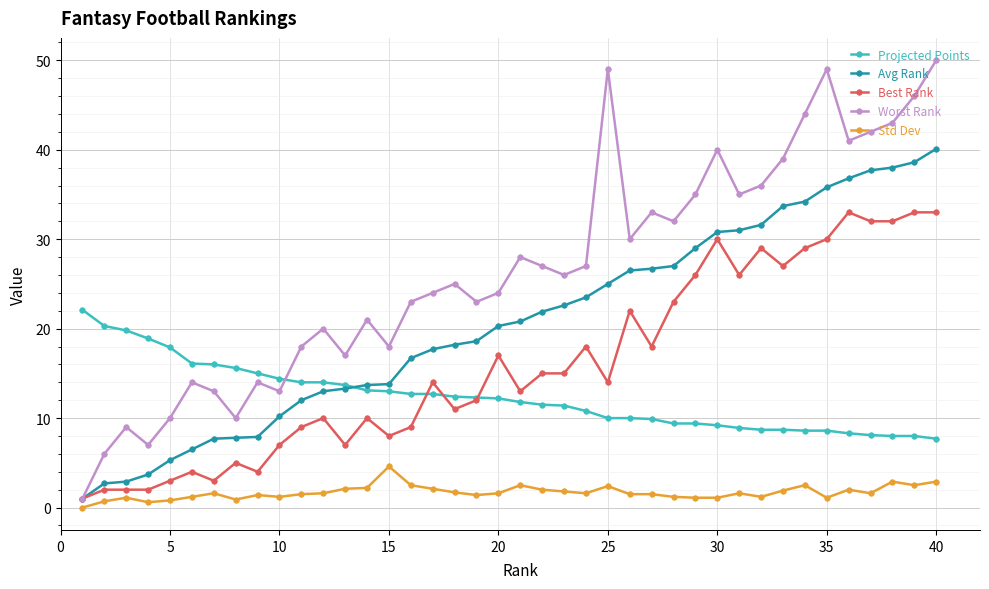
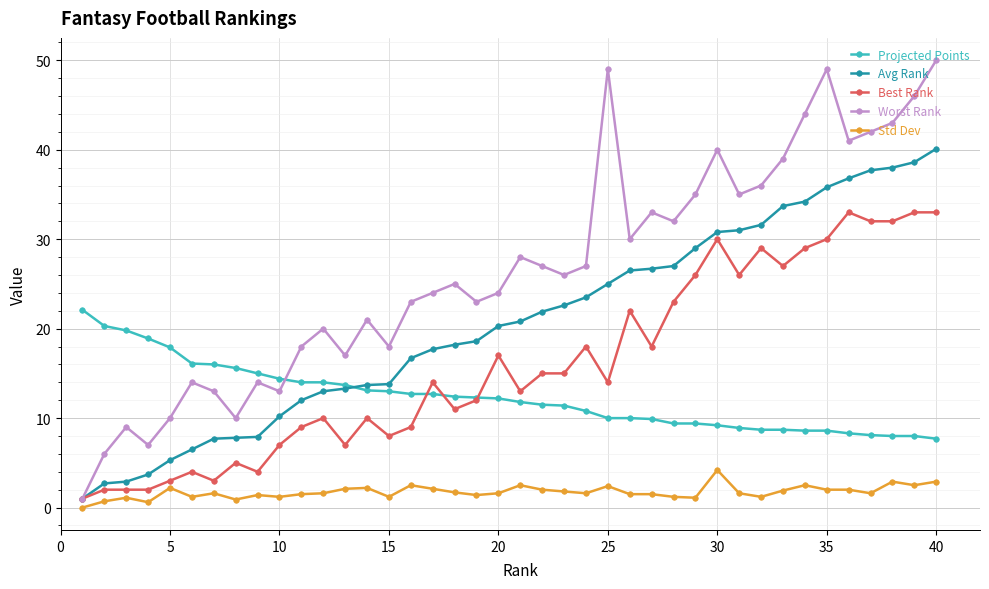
Std Dev, 5: 1 -> 2
Std Dev, 15: 5 -> 1
Std Dev, 30: 1 -> 4
Std Dev, 35: 1 -> 2
